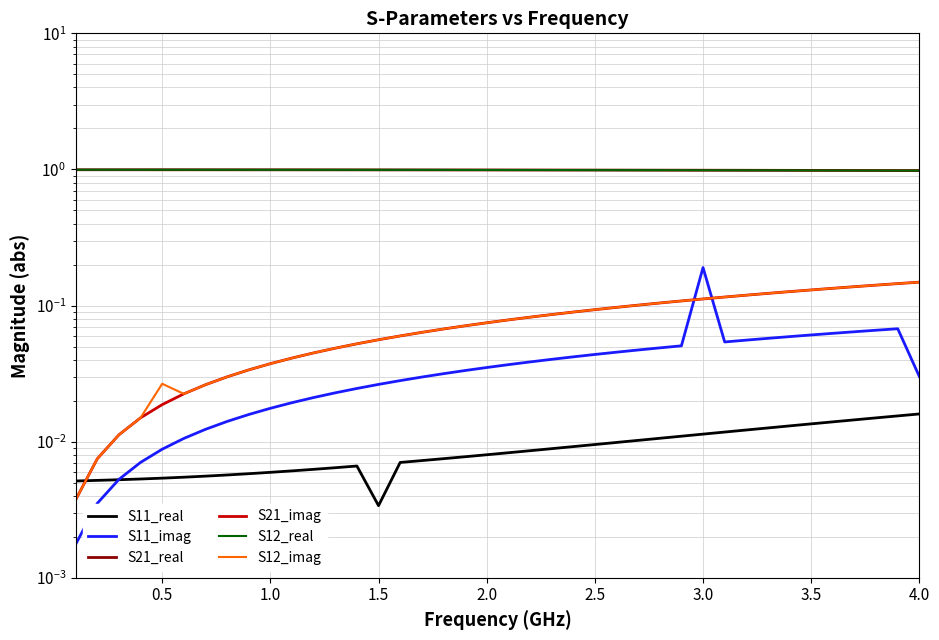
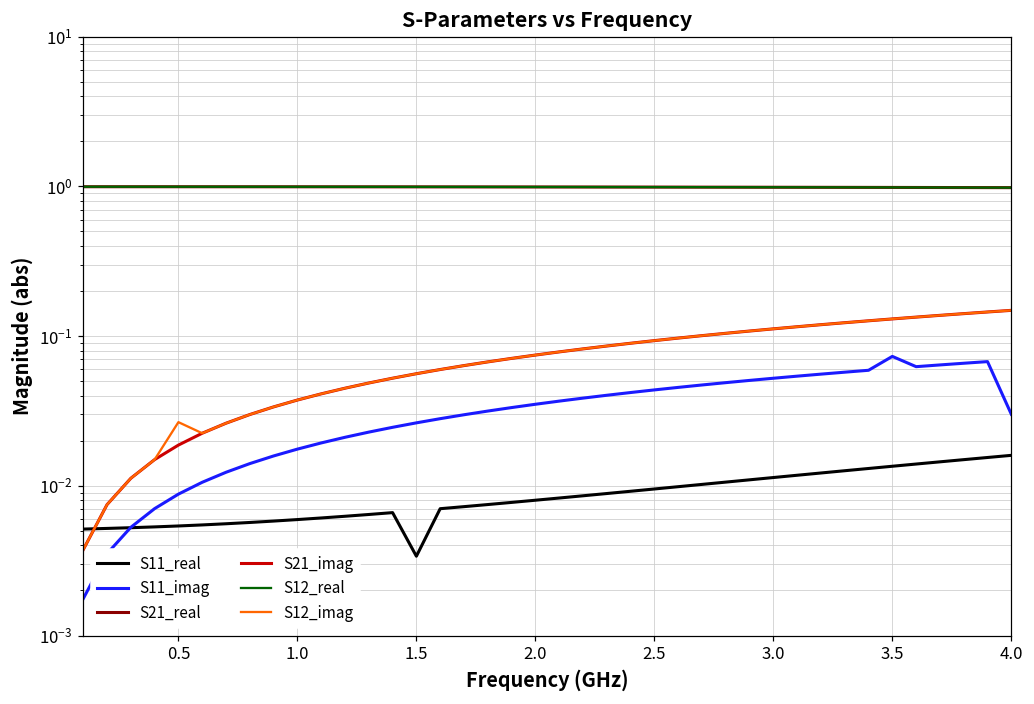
S11_imag, 3.0: 0.19 -> 0.052
S11_imag, 3.5: 0.06 -> 0.07
